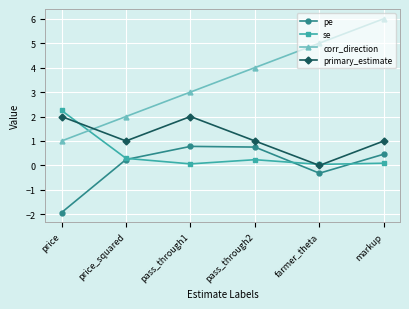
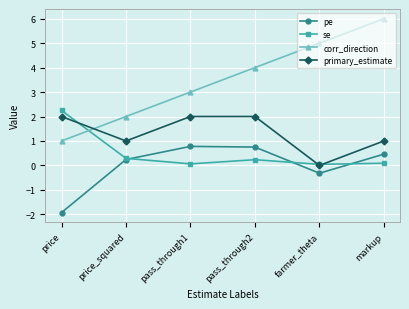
primary_estimate, pass_through2: 1 -> 2
